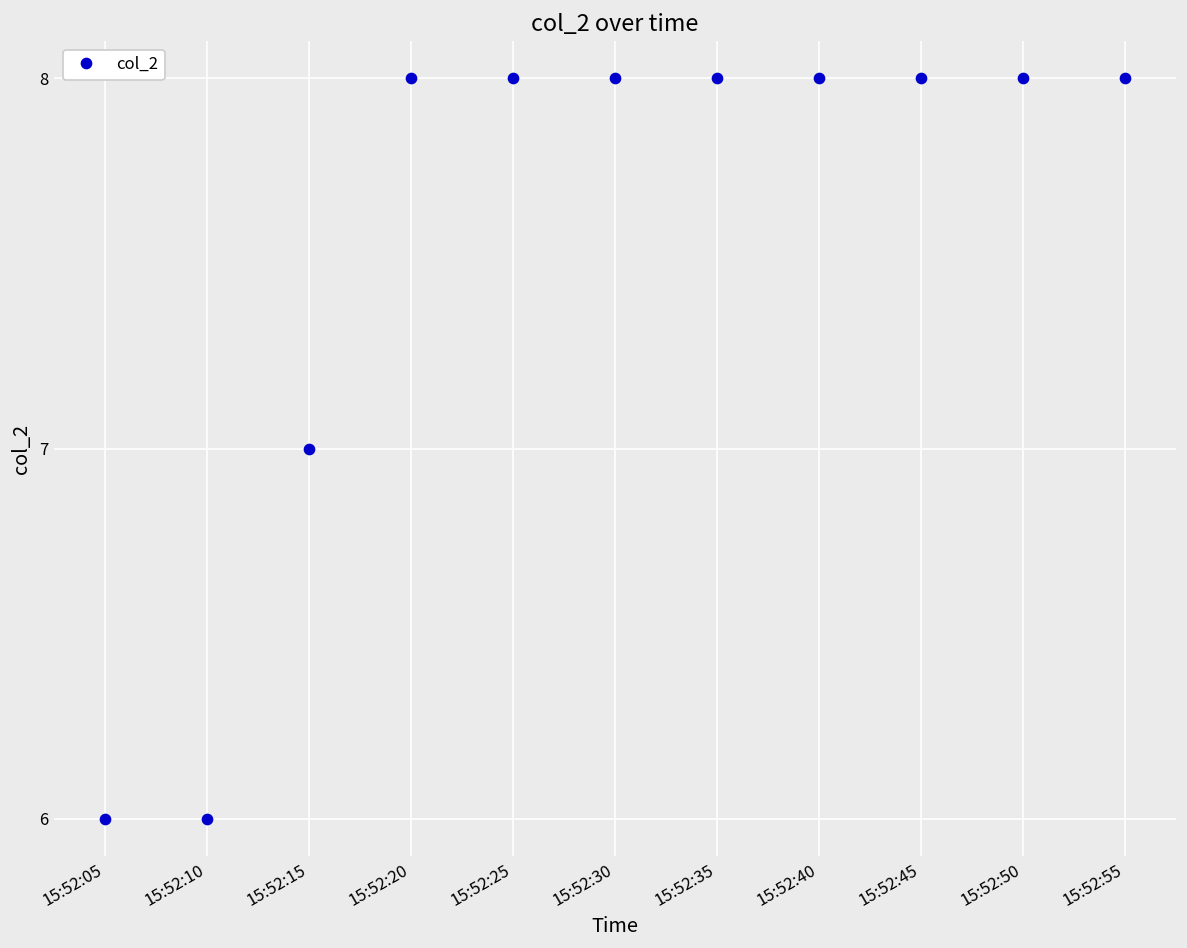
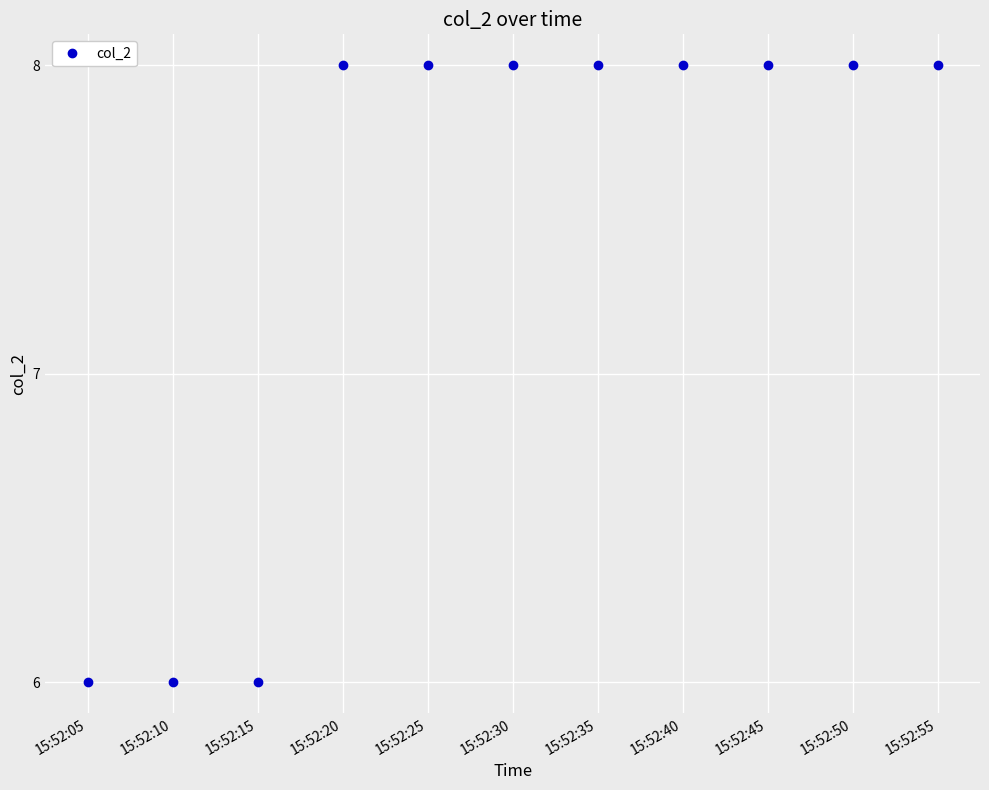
15:52:15: 7 -> 6
